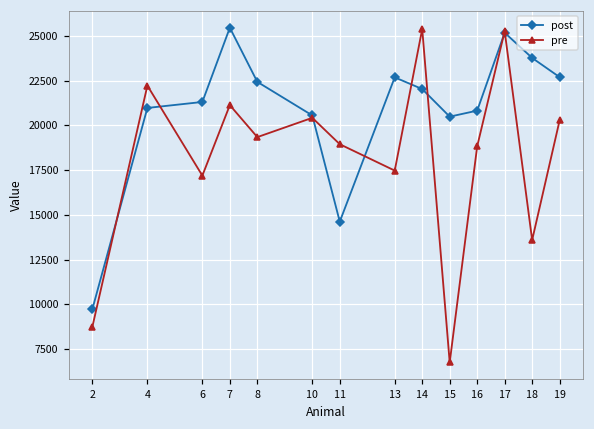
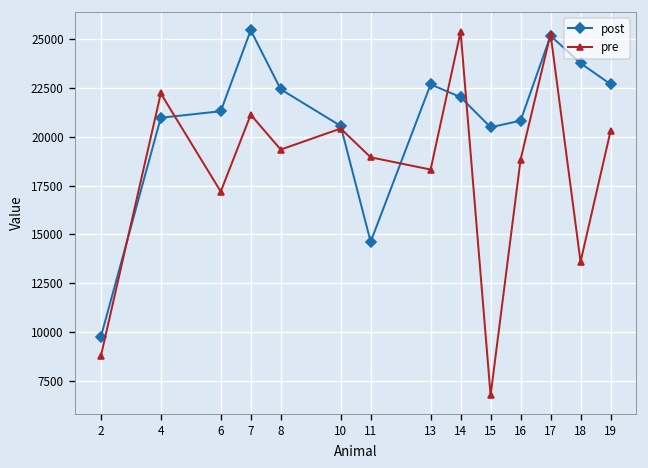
pre, 13: 17500 -> 18300
